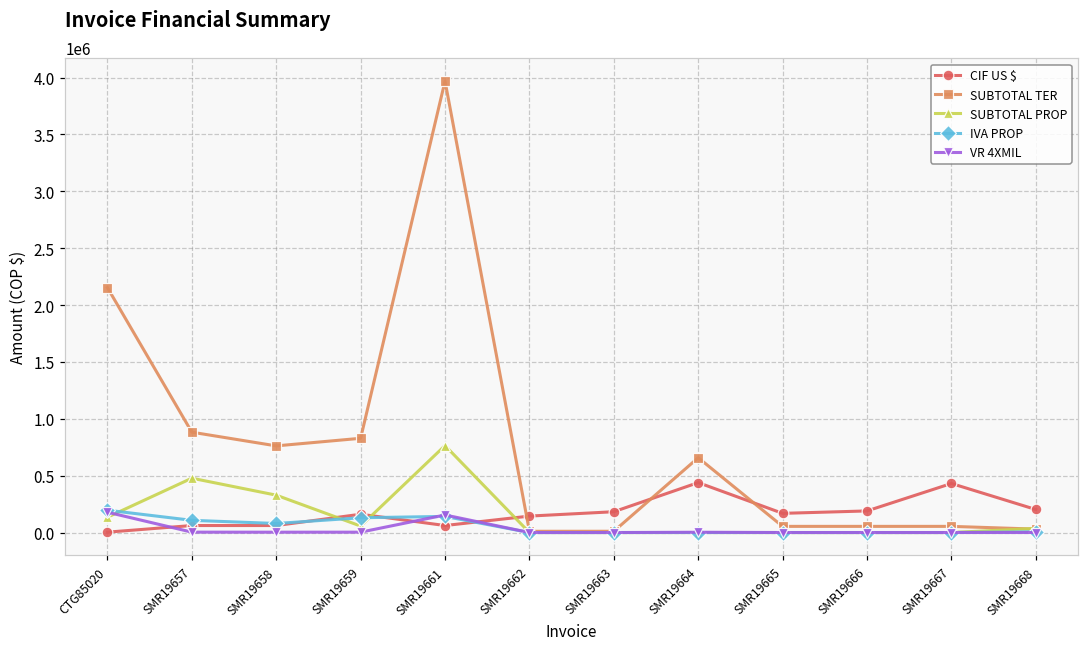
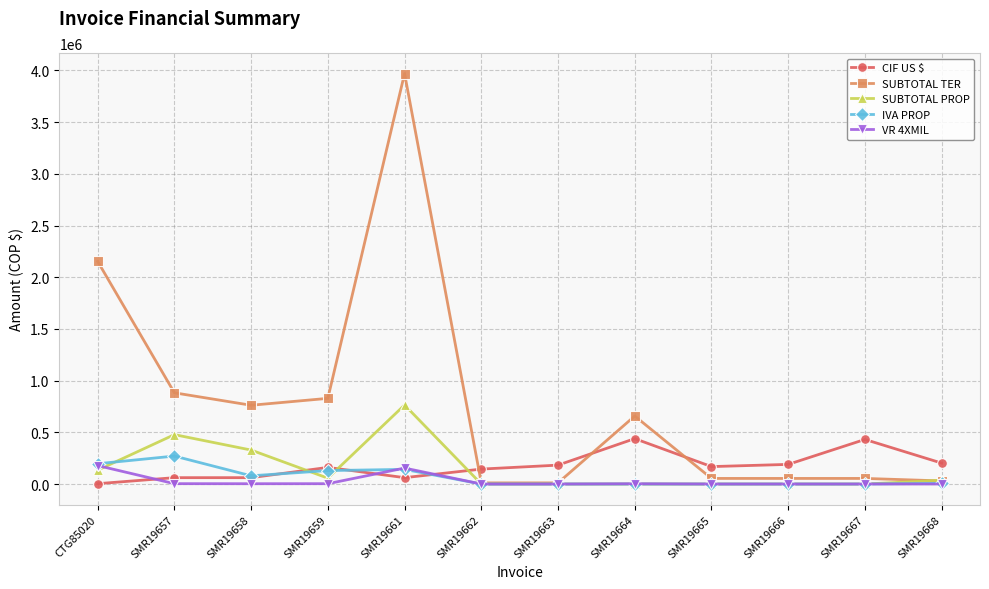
IVA PROP, SMR19657: 110000 -> 270000
